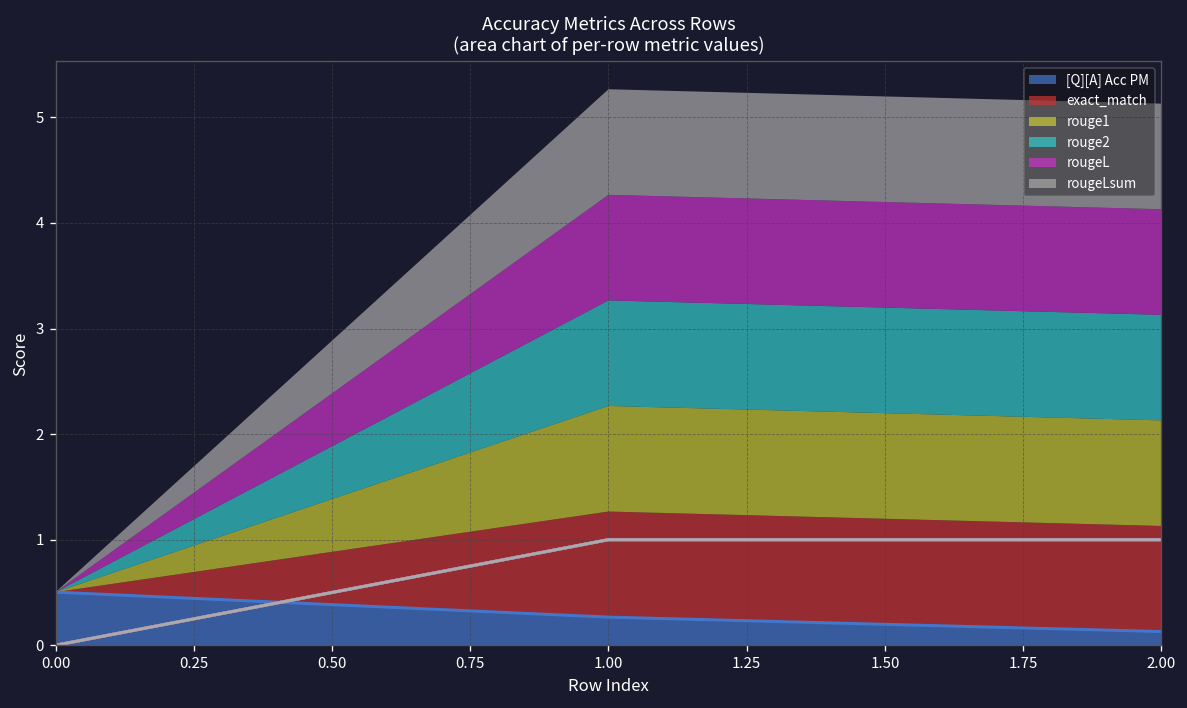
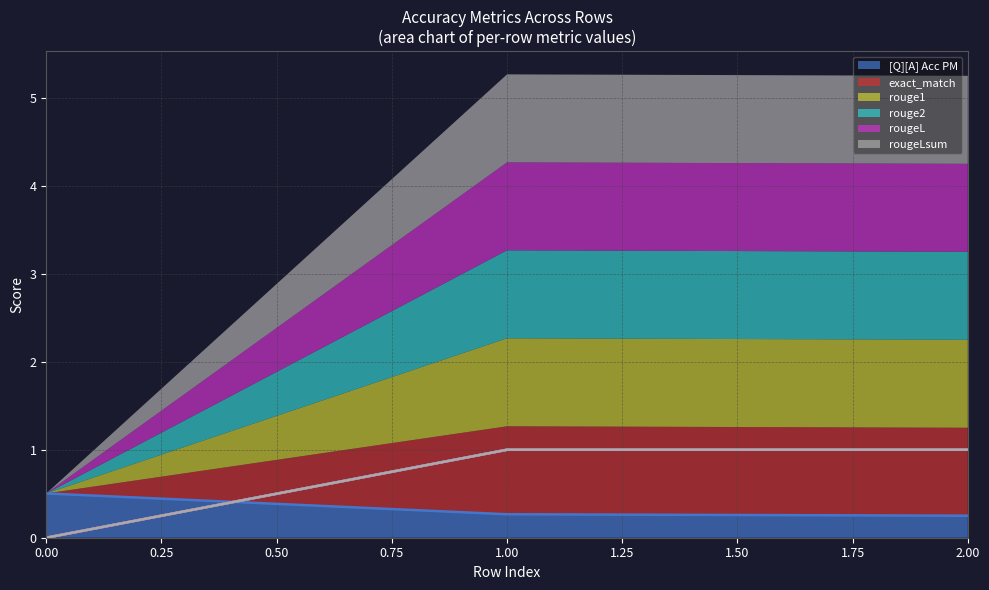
[Q][A] Acc PM, 2.00: 0.1 -> 0.3
